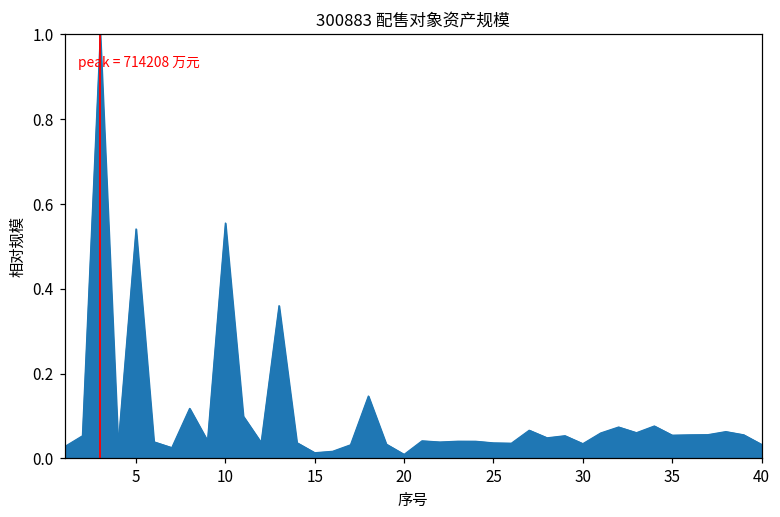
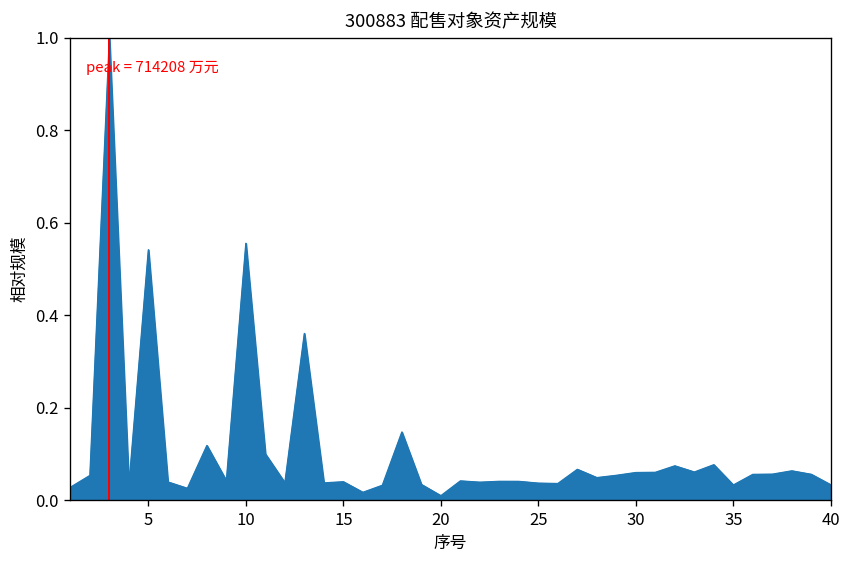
15: 0.01 -> 0.04
30: 0.03 -> 0.06
35: 0.05 -> 0.03
